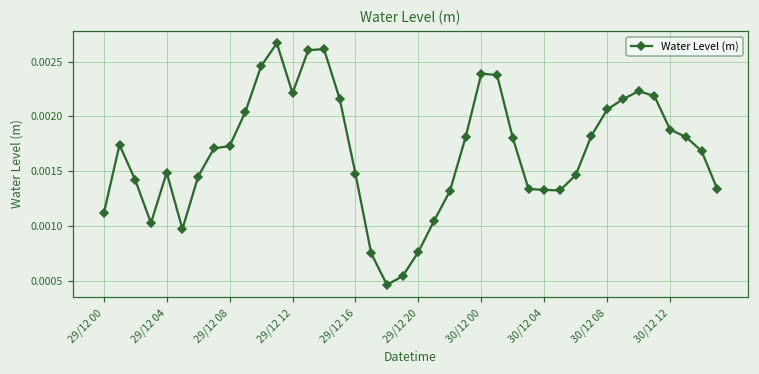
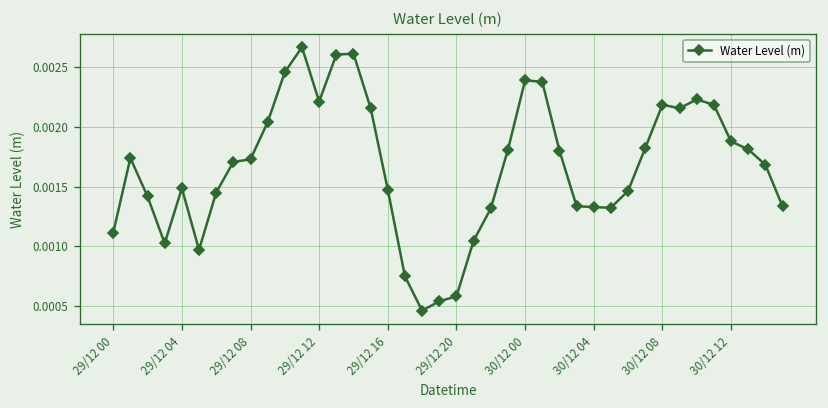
29/12 20: 0.0008 -> 0.0006
30/12 08: 0.0021 -> 0.0022
